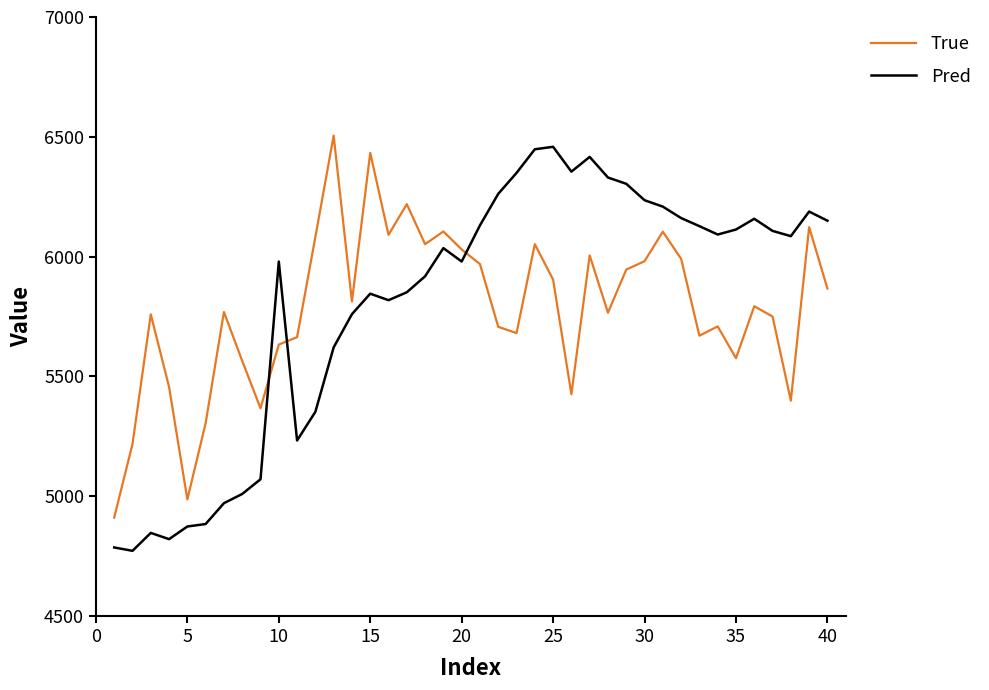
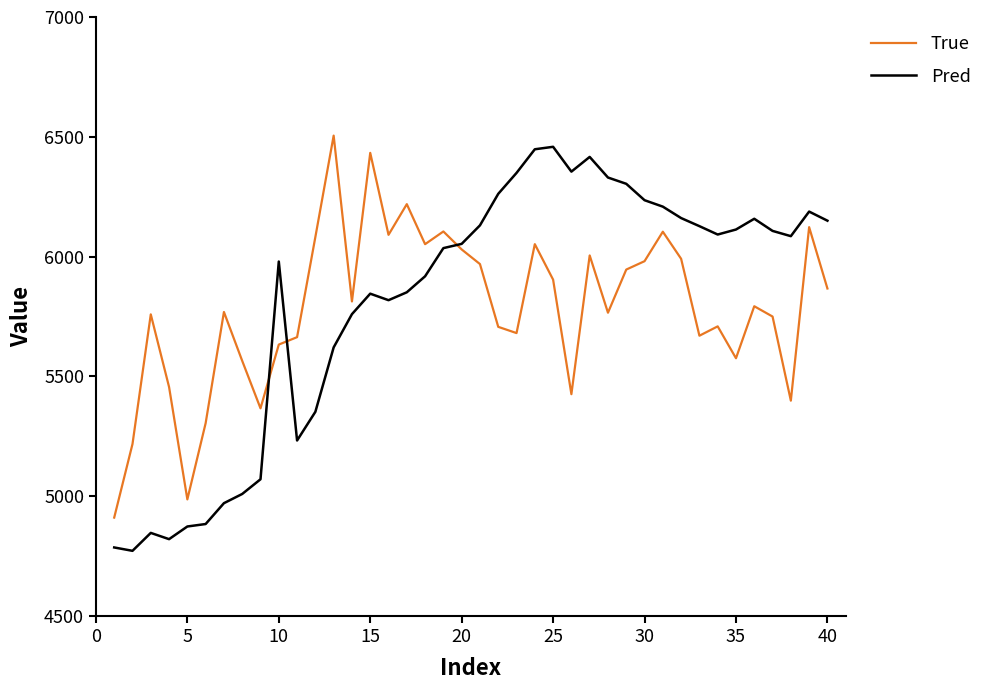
Pred, 20: 5980 -> 6050
